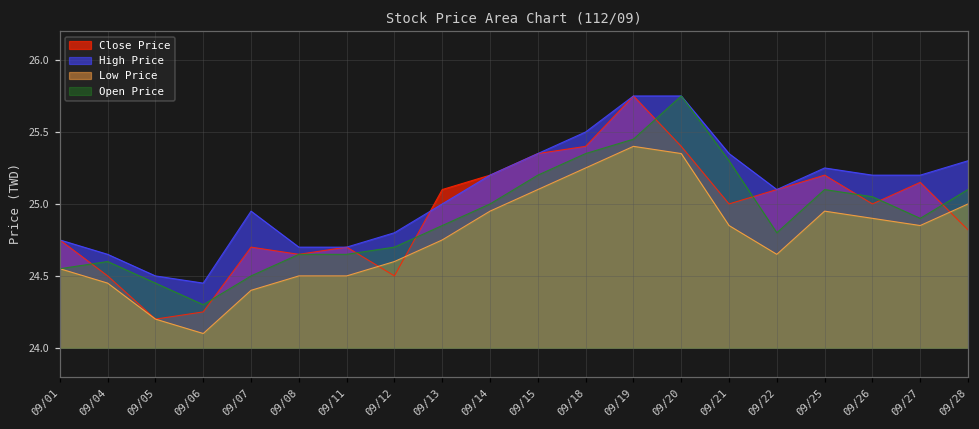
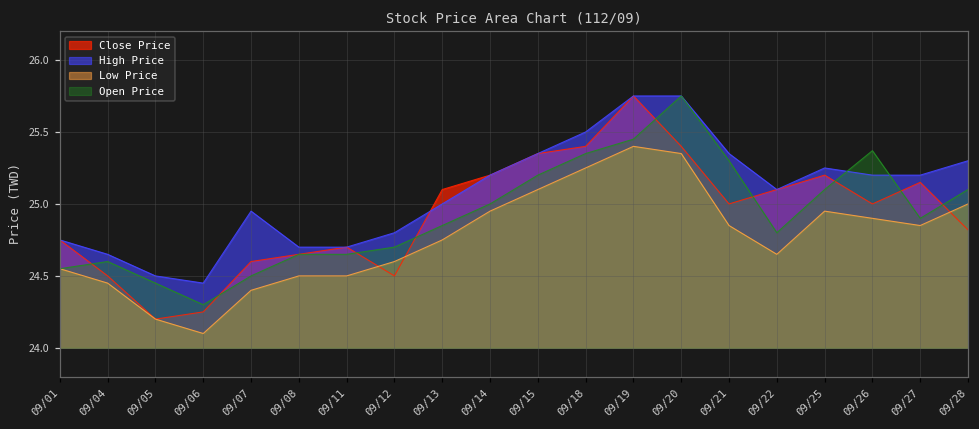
Close Price, 09/07: 24.7 -> 24.6
Open Price, 09/26: 25.05 -> 25.37
